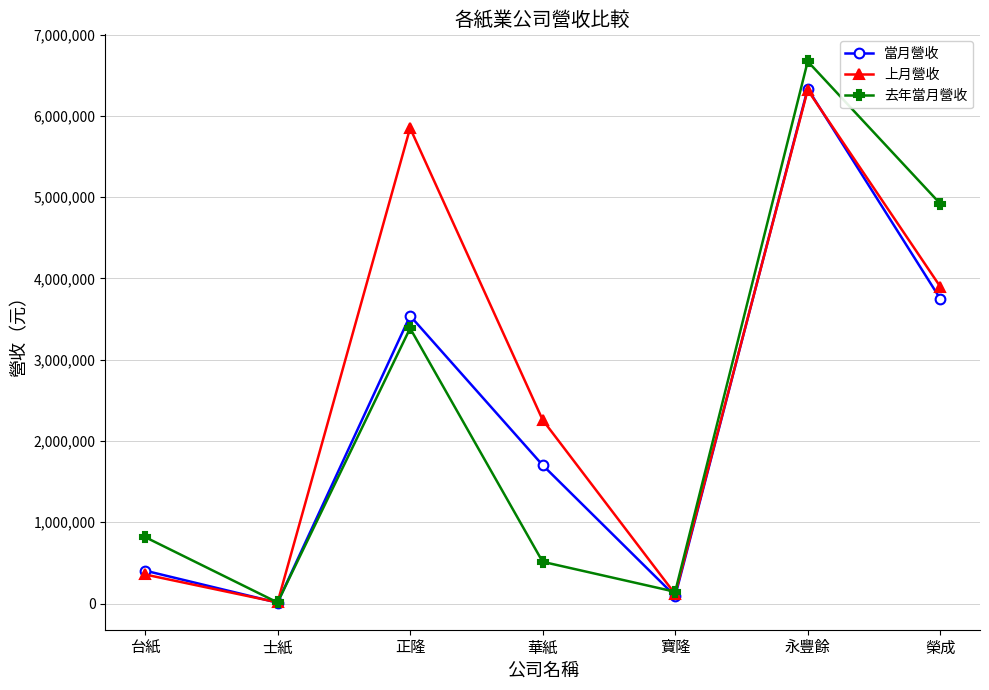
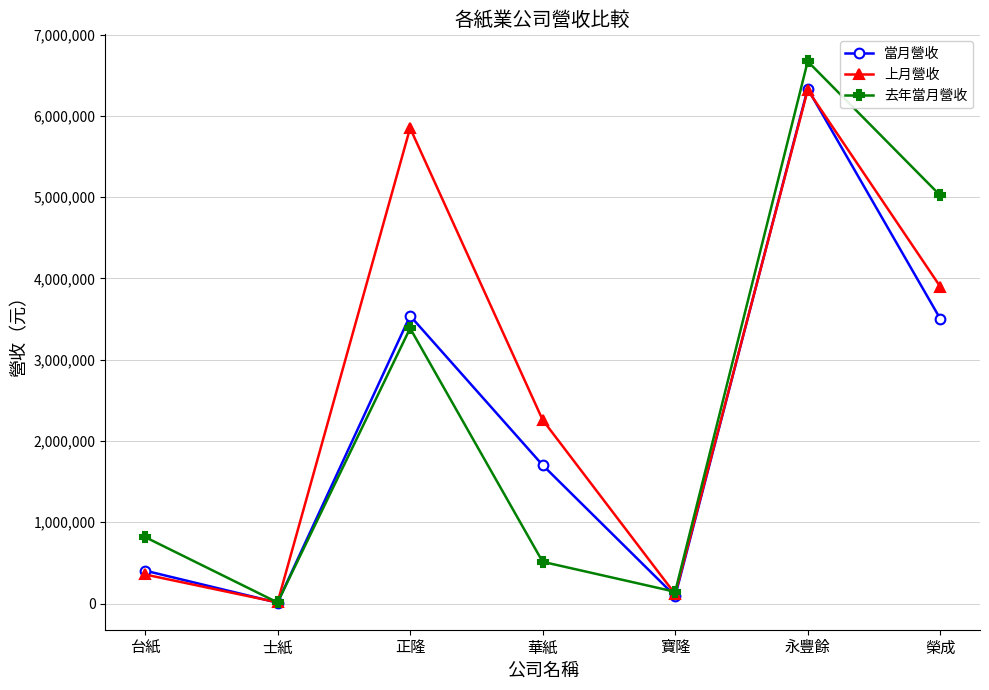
當月營收, 榮成: 3,800,000 -> 3,500,000
去年當月營收, 榮成: 4,900,000 -> 5,000,000
